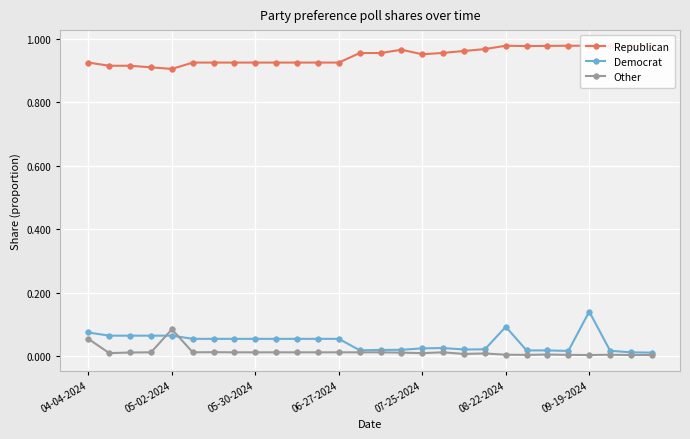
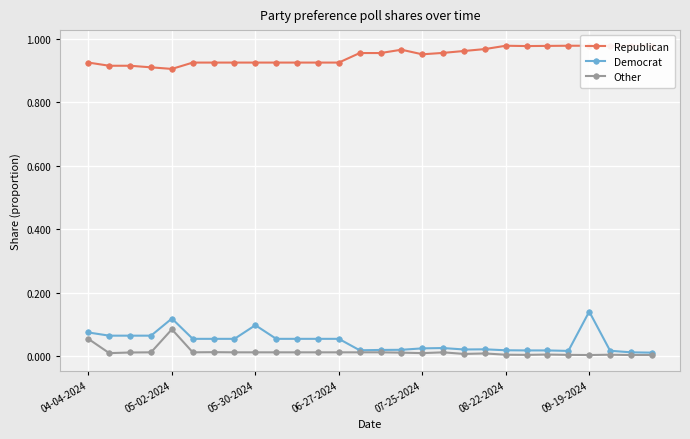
Democrat, 05-02-2024: 0.07 -> 0.12
Democrat, 05-30-2024: 0.06 -> 0.10
Democrat, 08-22-2024: 0.09 -> 0.02
